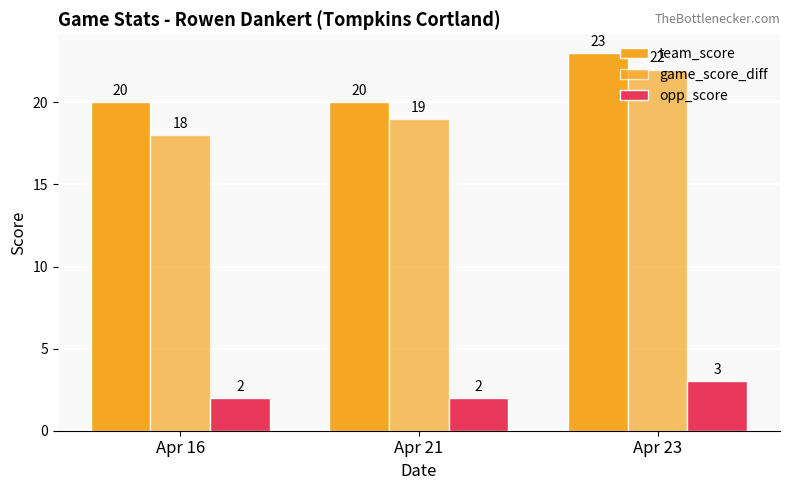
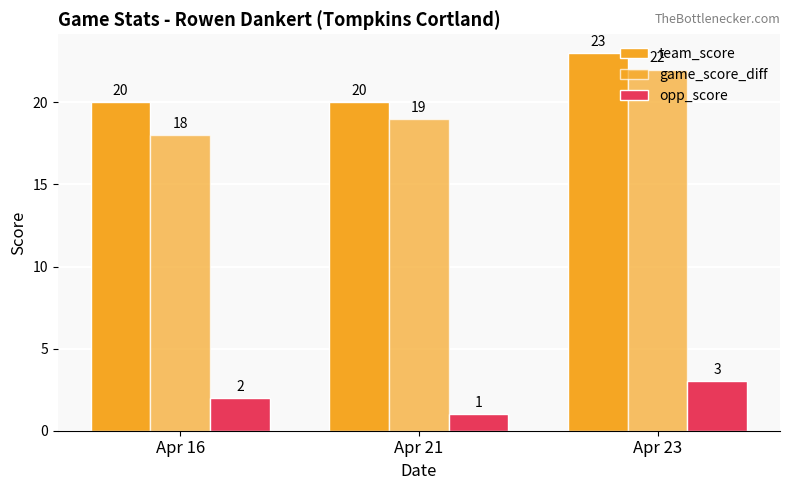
opp_score, Apr 21: 2 -> 1
